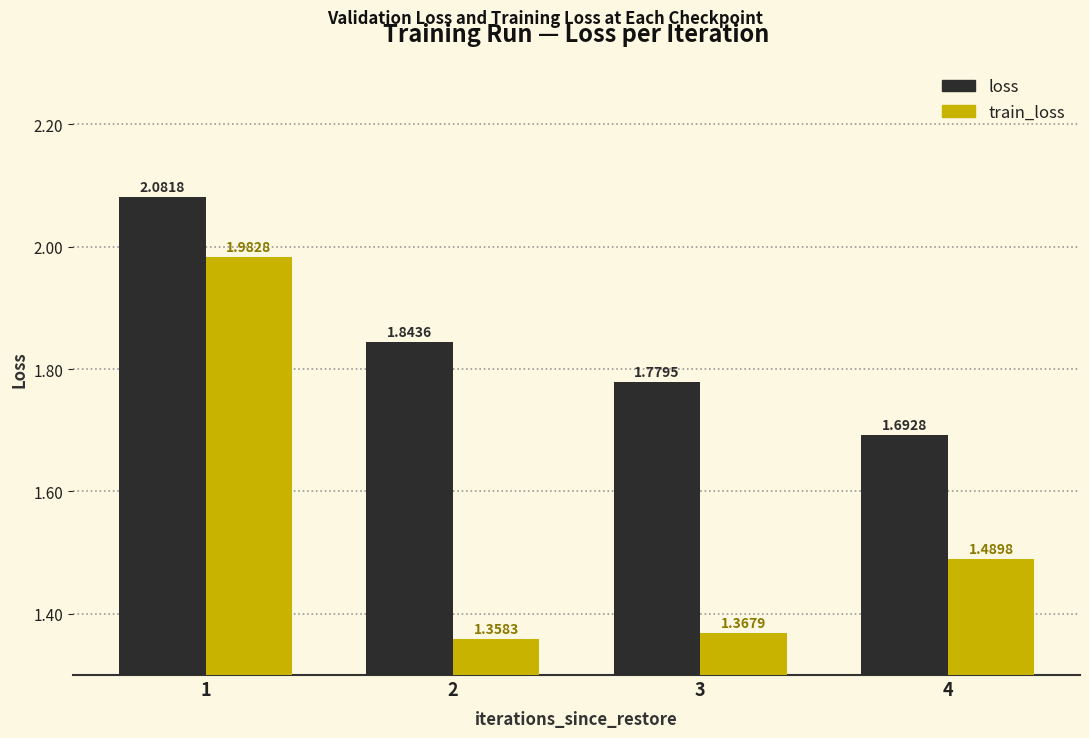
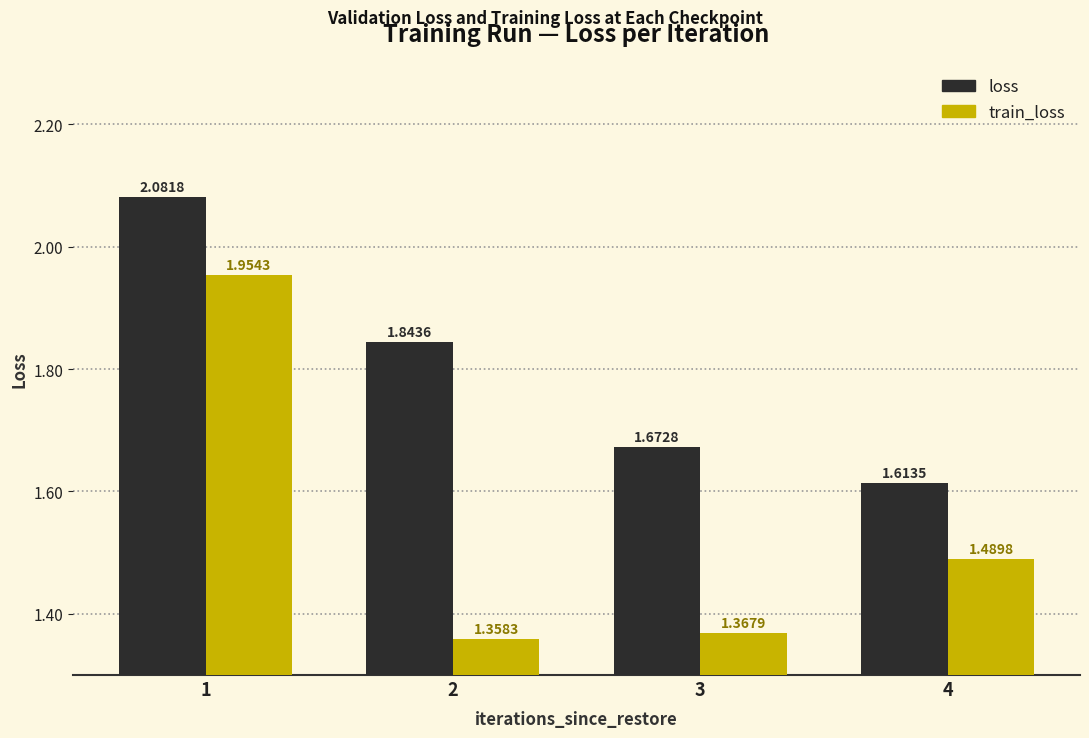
train_loss, 1: 1.9828 -> 1.9543
loss, 3: 1.7795 -> 1.6728
loss, 4: 1.6928 -> 1.6135
